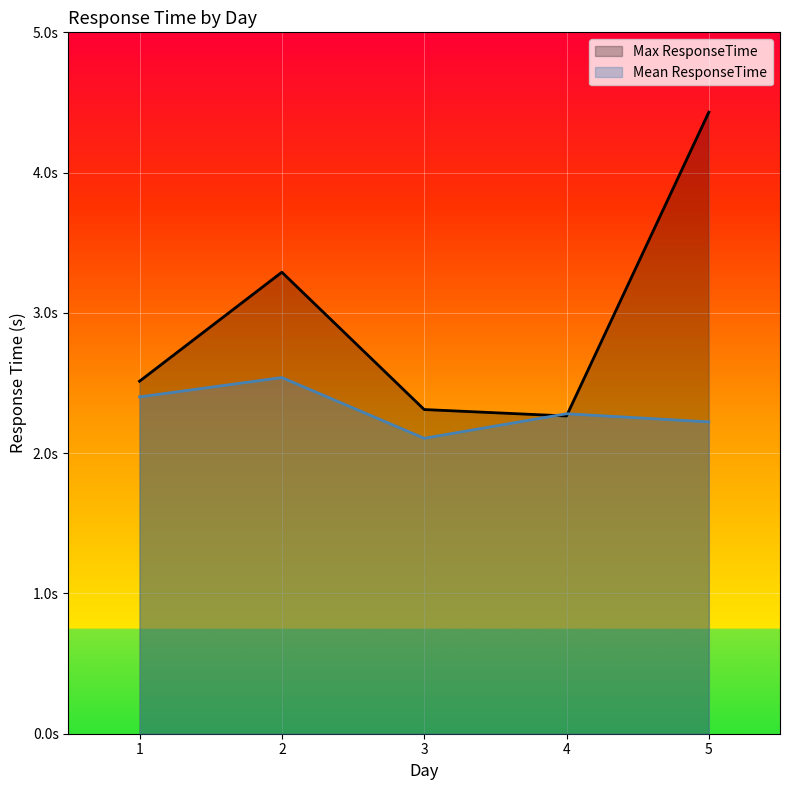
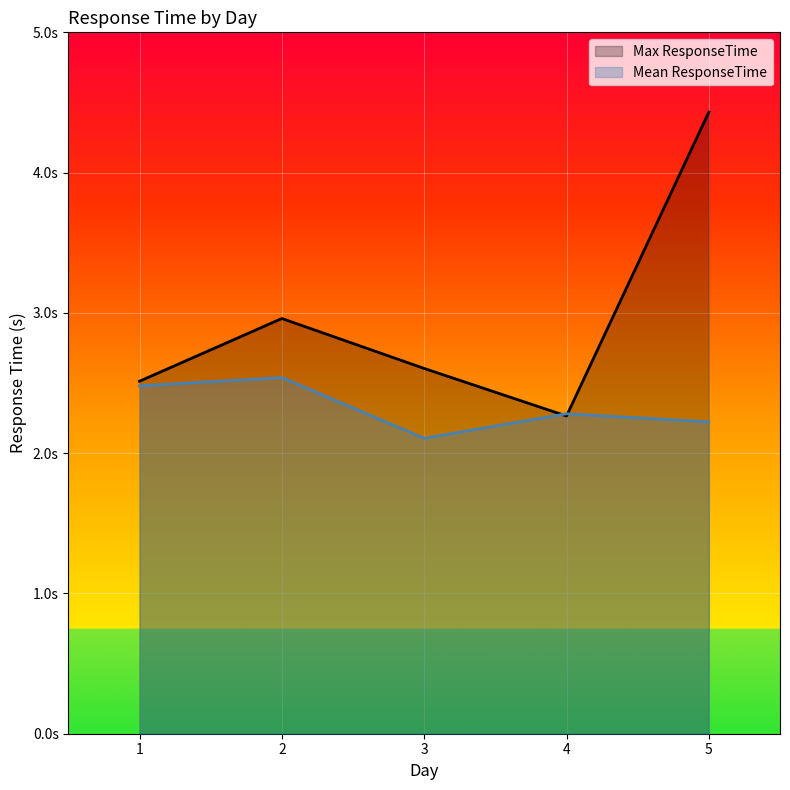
Mean ResponseTime, 1: 2.40s -> 2.48s
Max ResponseTime, 2: 3.29s -> 2.96s
Max ResponseTime, 3: 2.31s -> 2.60s
